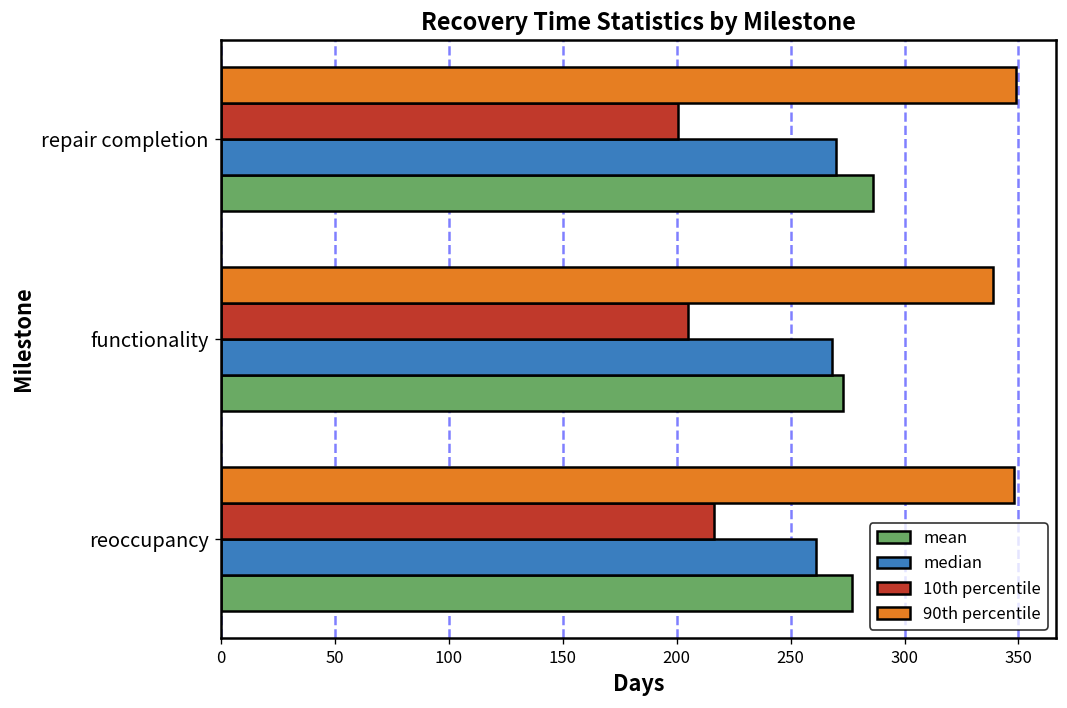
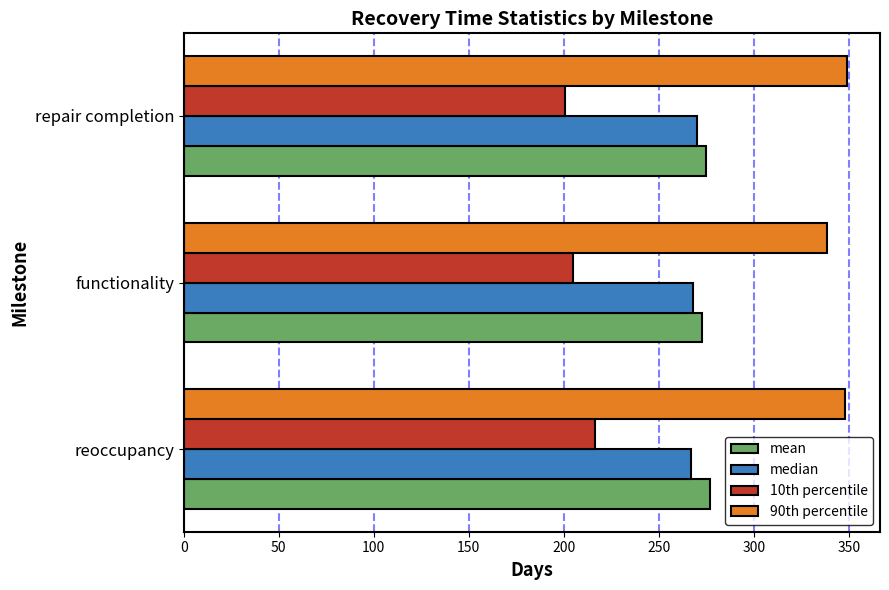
mean, repair completion: 286 -> 275
median, reoccupancy: 261 -> 267
